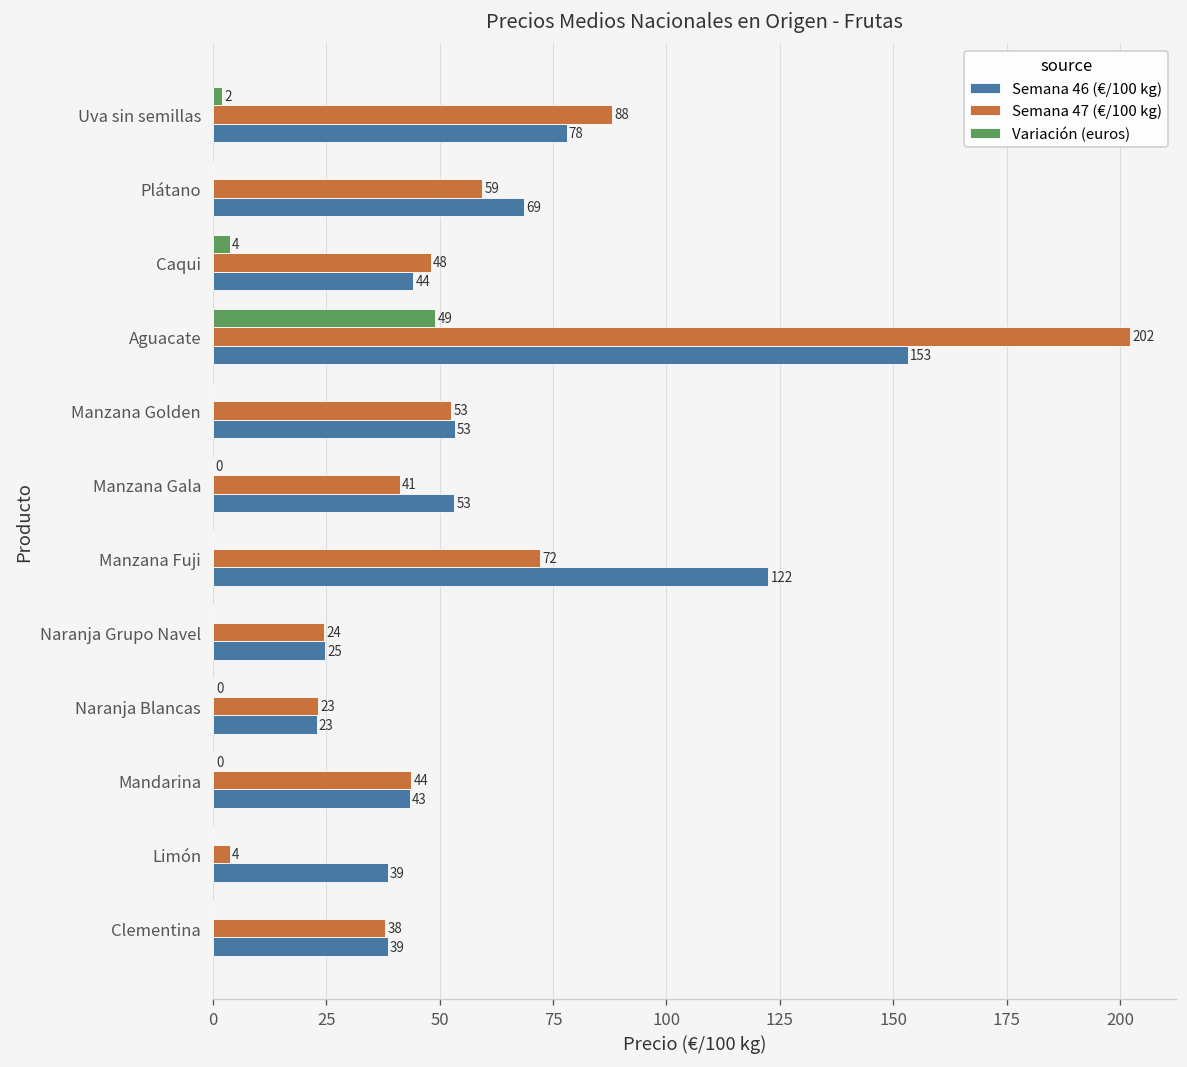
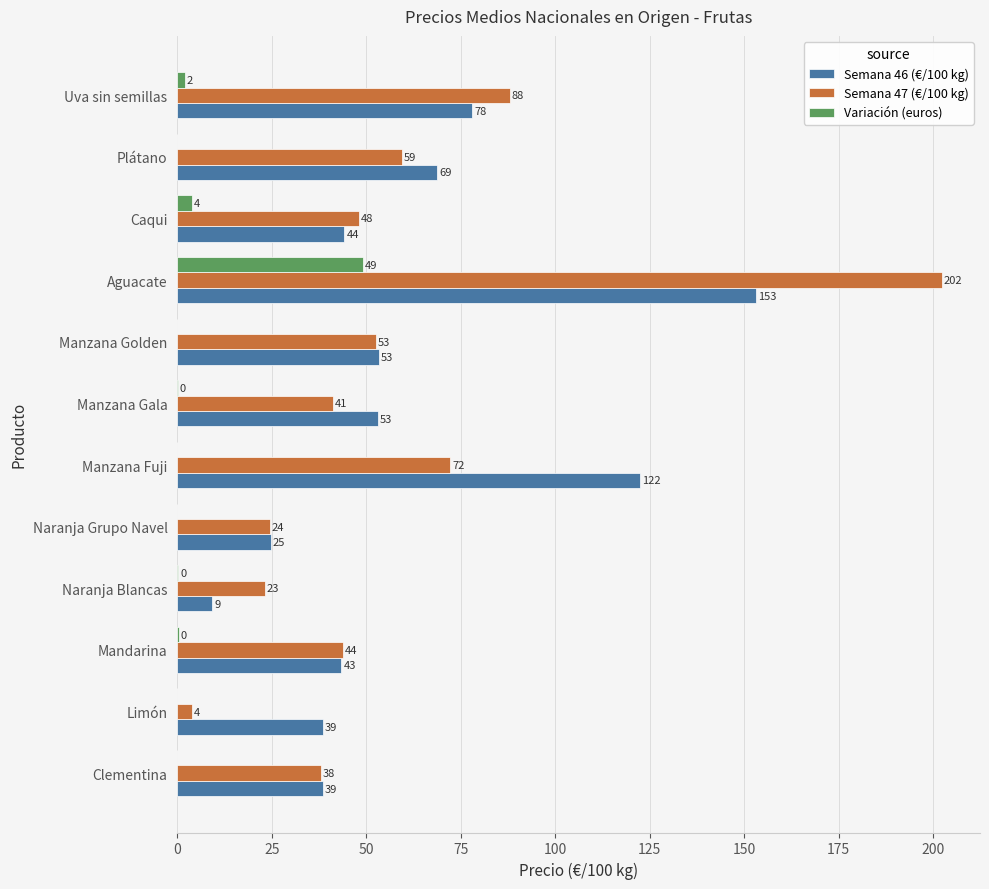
Semana 46 (€/100 kg), Naranja Blancas: 23 -> 9
